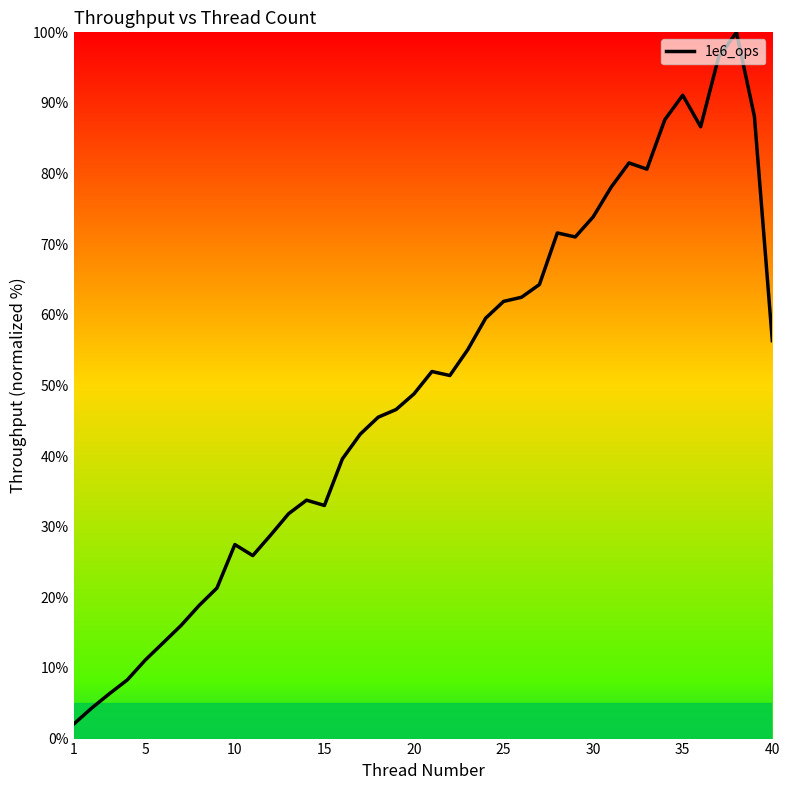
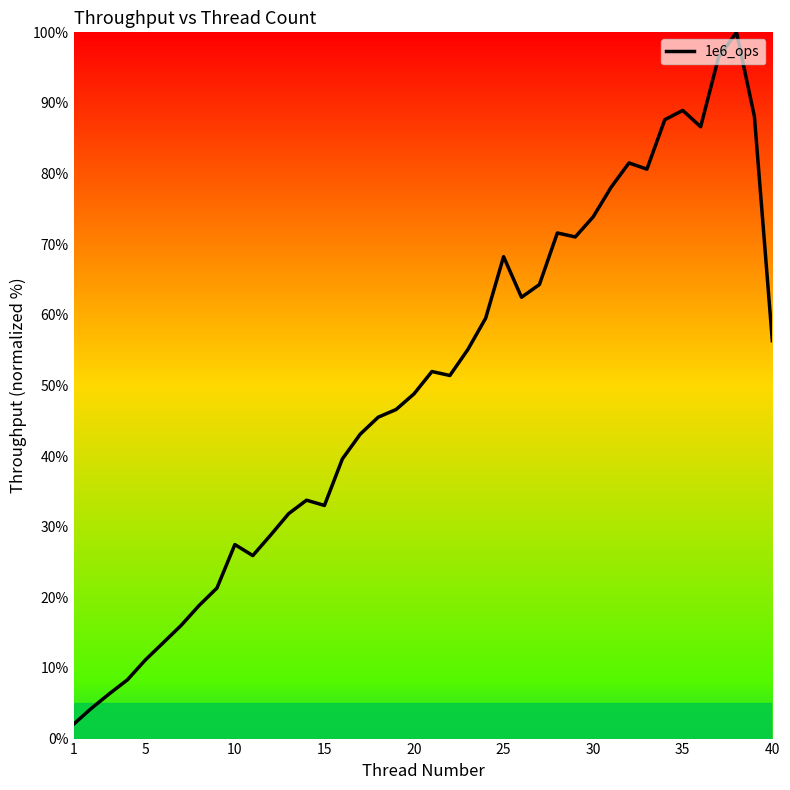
25: 62% -> 68%
35: 91% -> 89%
